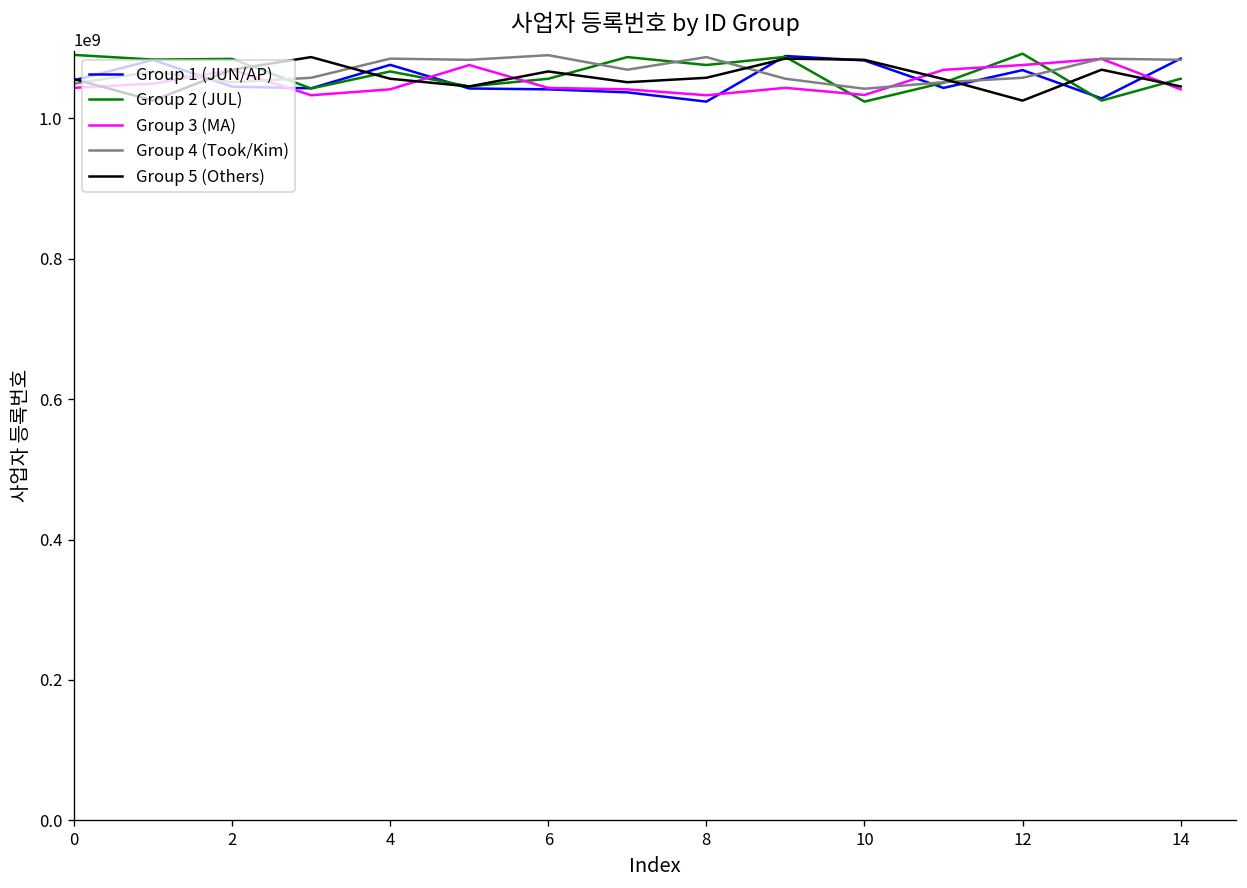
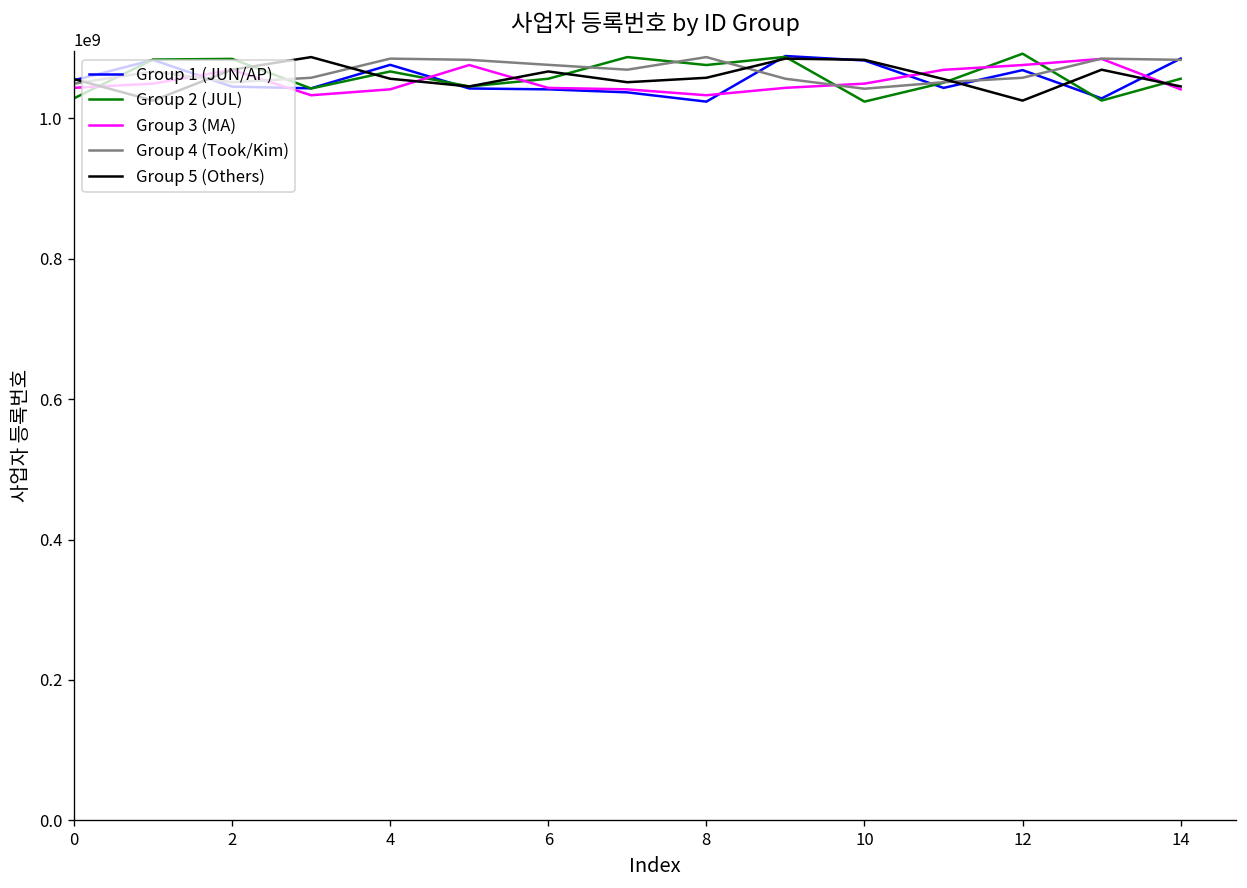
Group 2 (JUL), 0: 1090000000 -> 1030000000
Group 4 (Took/Kim), 6: 1090000000 -> 1080000000
Group 3 (MA), 10: 1030000000 -> 1050000000
